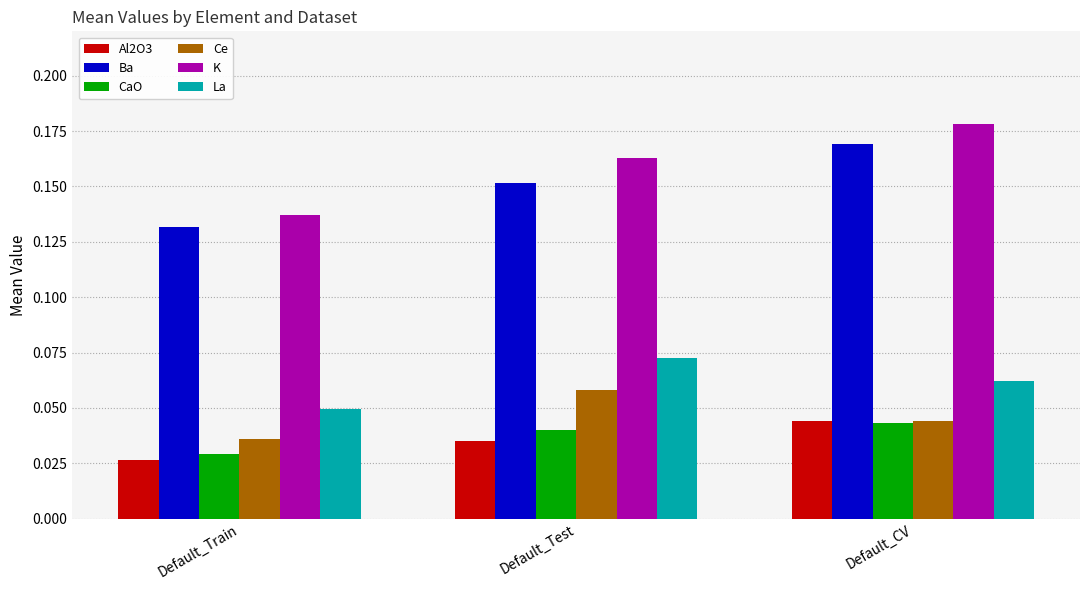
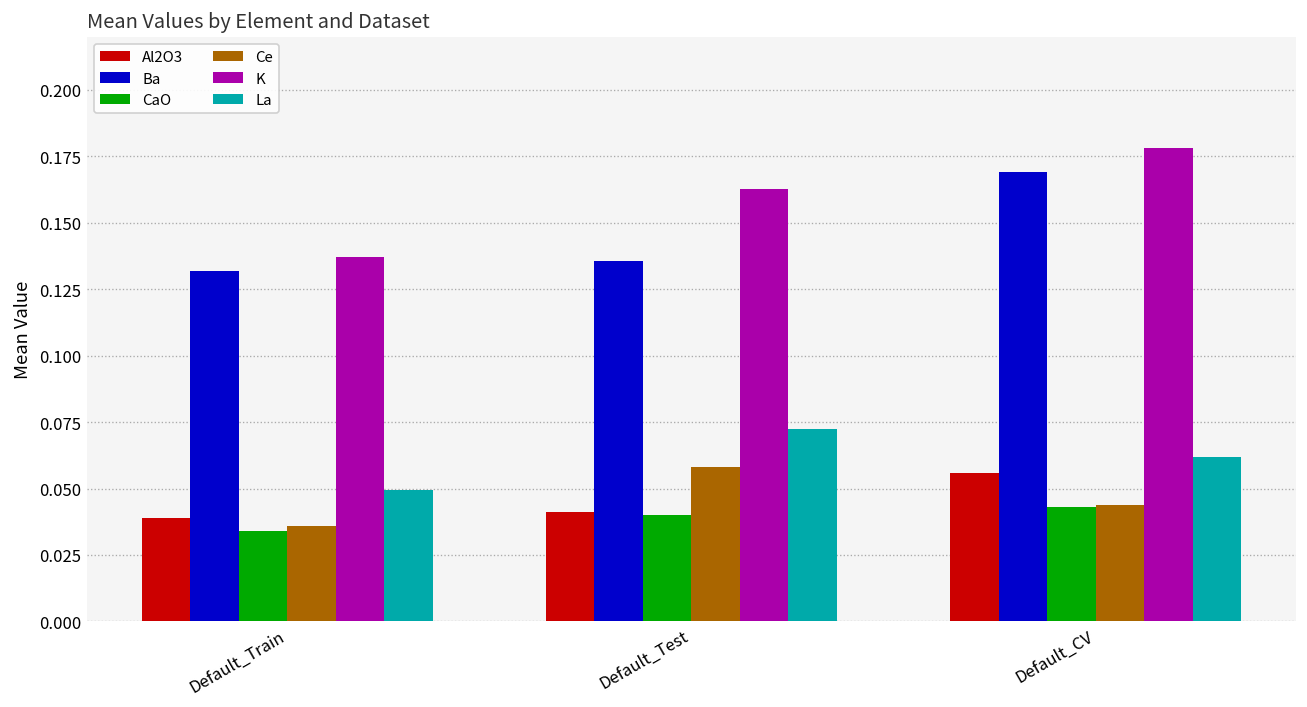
Al2O3, Default_Train: 0.026 -> 0.039
CaO, Default_Train: 0.029 -> 0.034
Al2O3, Default_Test: 0.035 -> 0.041
Ba, Default_Test: 0.151 -> 0.136
Al2O3, Default_CV: 0.044 -> 0.056
